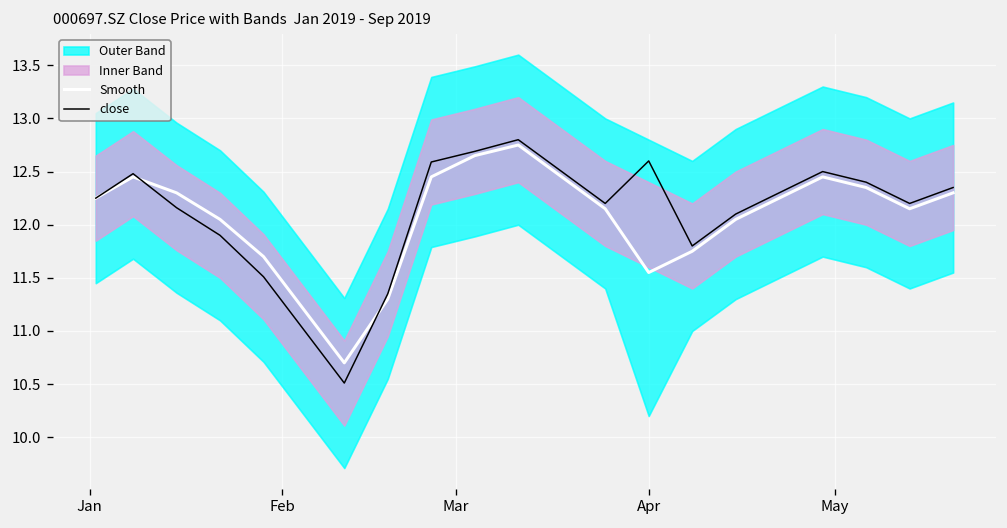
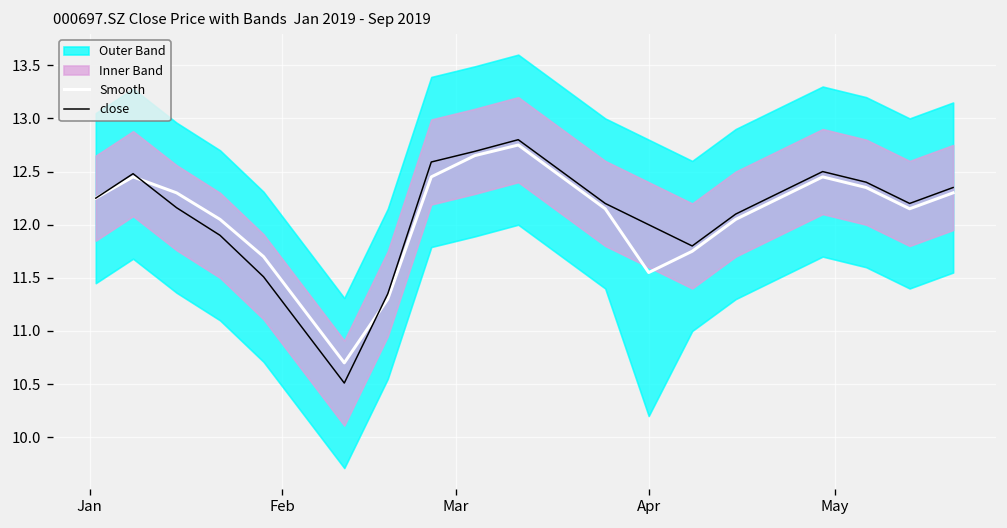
close, Apr: 12.6 -> 12.0
